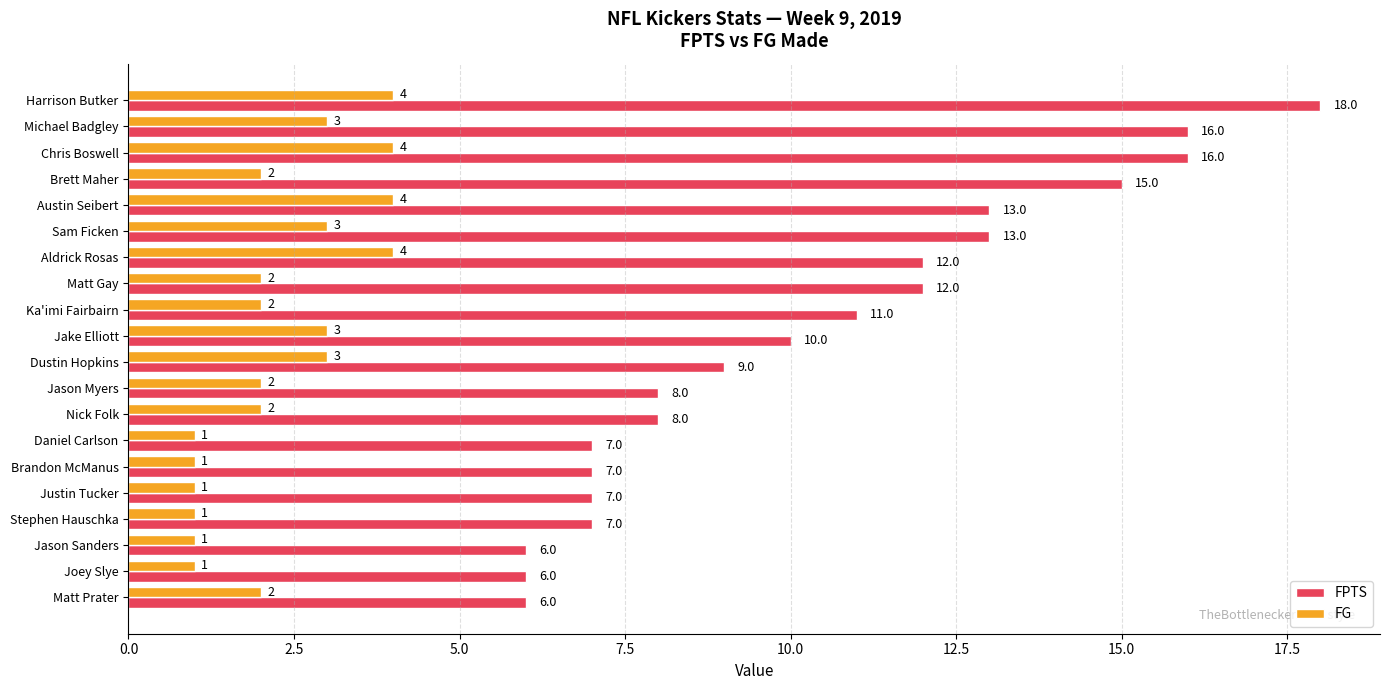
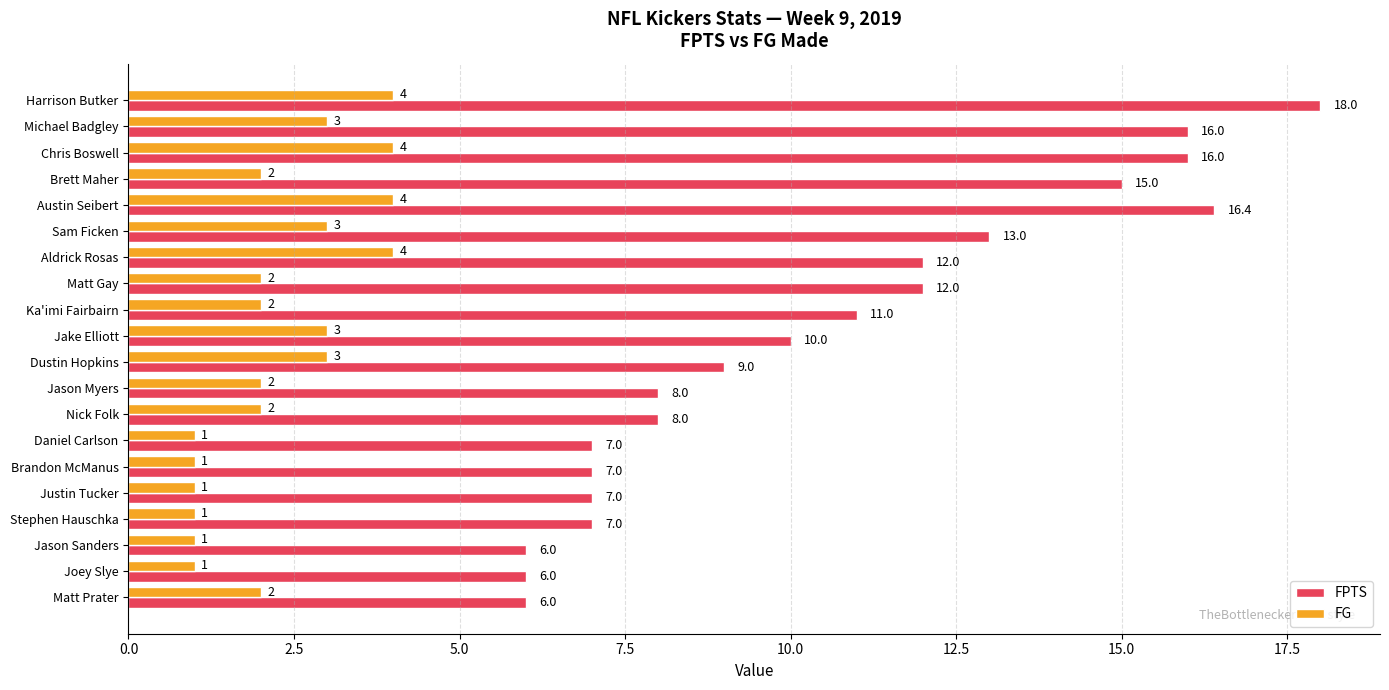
FPTS, Austin Seibert: 13.0 -> 16.4
